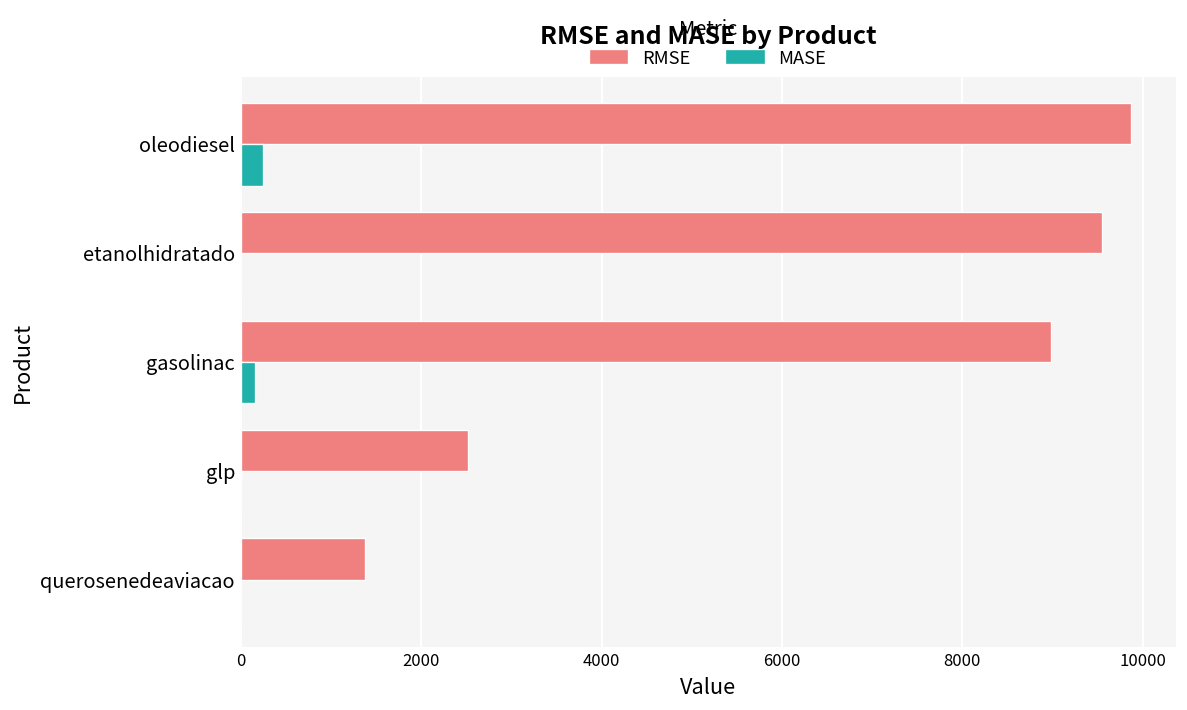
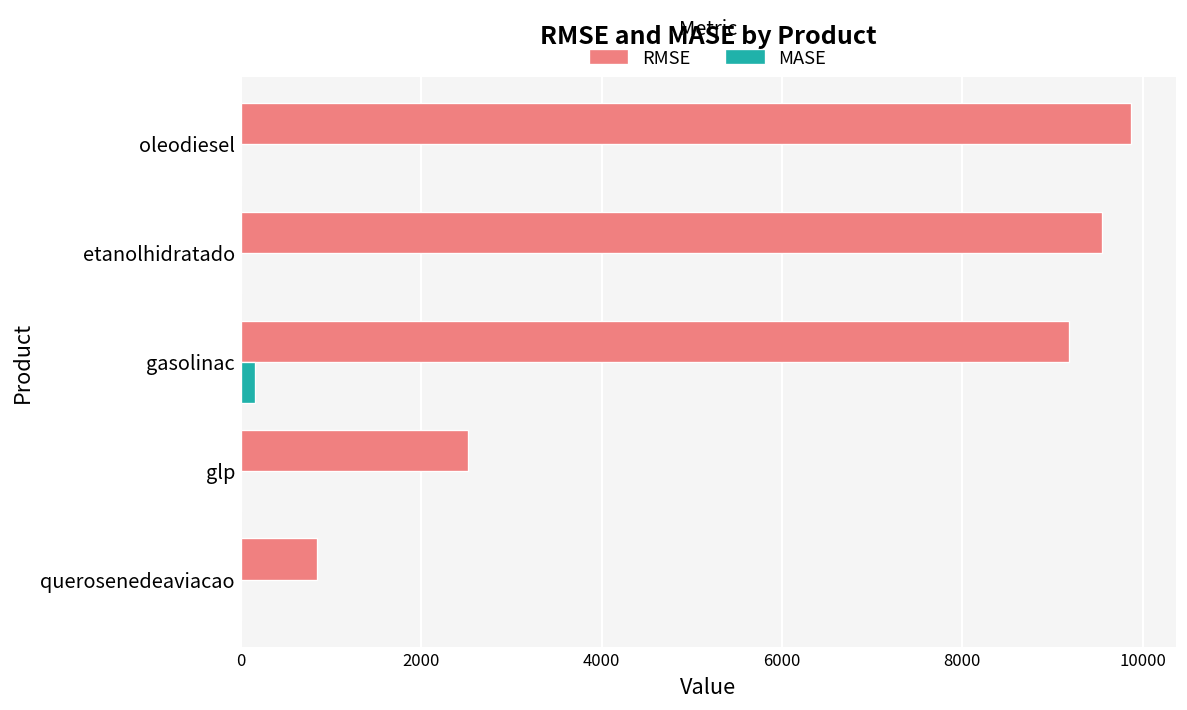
MASE, oleodiesel: 200 -> 0
RMSE, gasolinac: 9000 -> 9200
RMSE, querosenedeaviacao: 1400 -> 800
